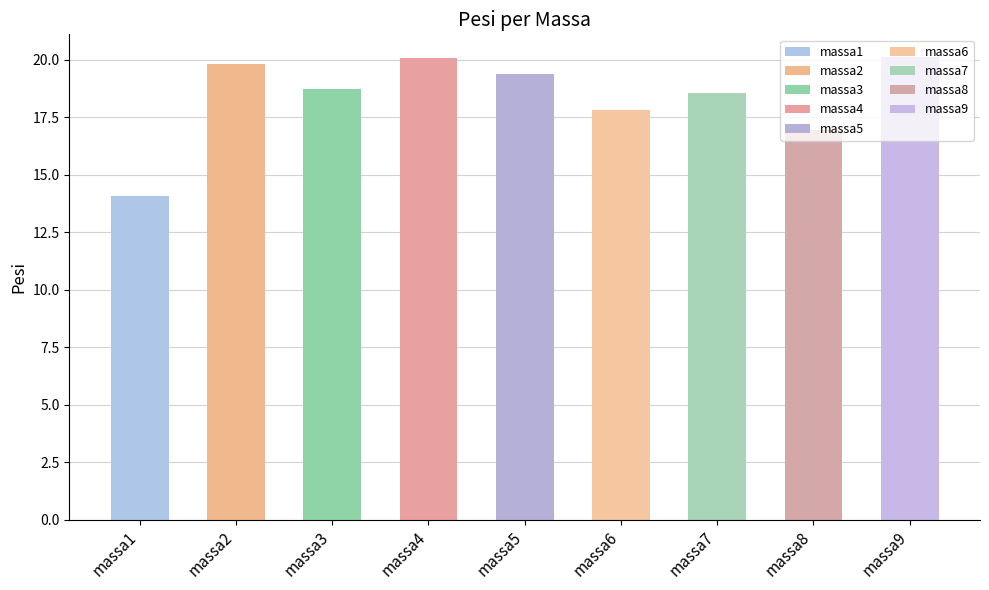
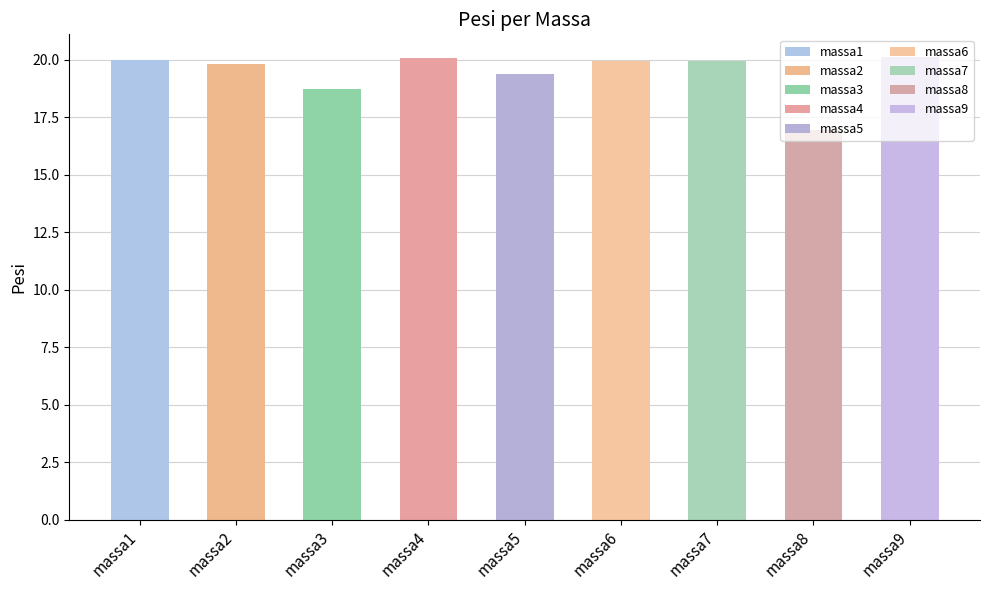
massa1: 14.1 -> 20.0
massa6: 17.8 -> 20.0
massa7: 18.6 -> 19.9
